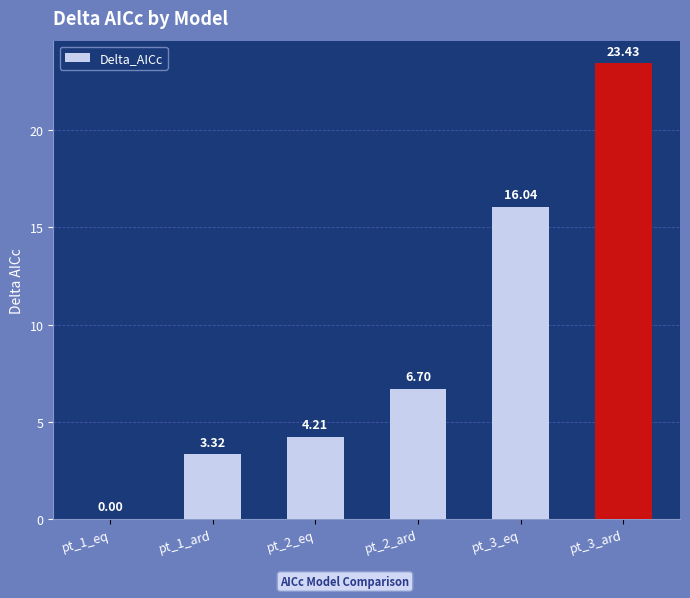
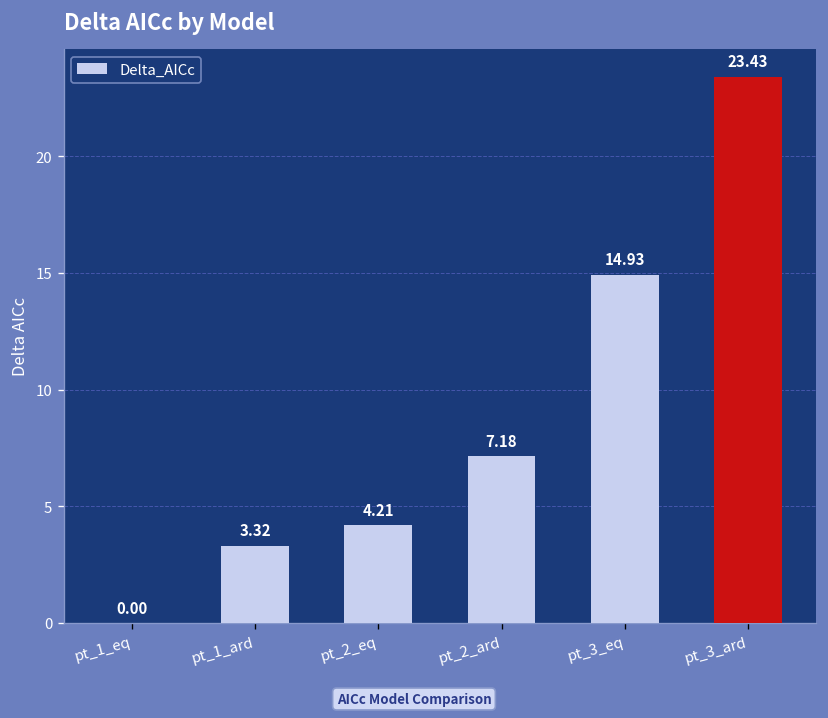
pt_2_ard: 6.70 -> 7.18
pt_3_eq: 16.04 -> 14.93
